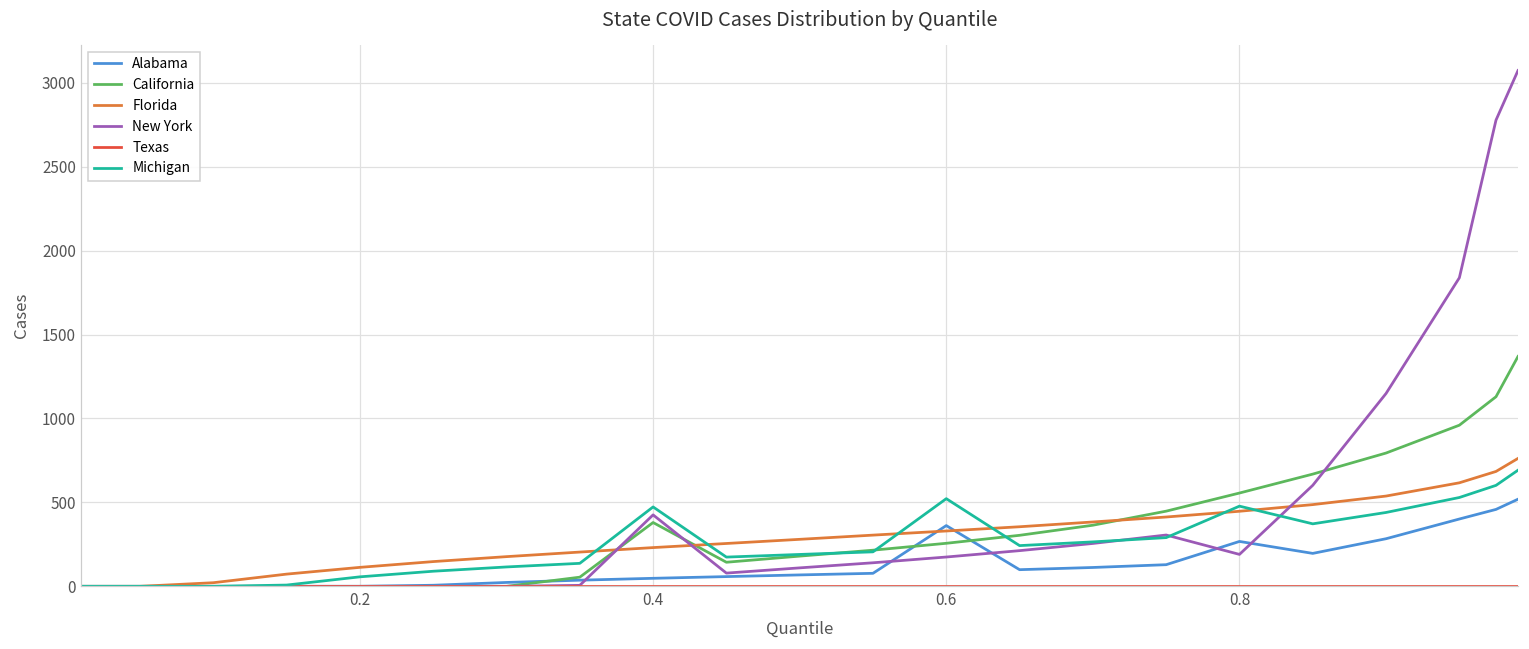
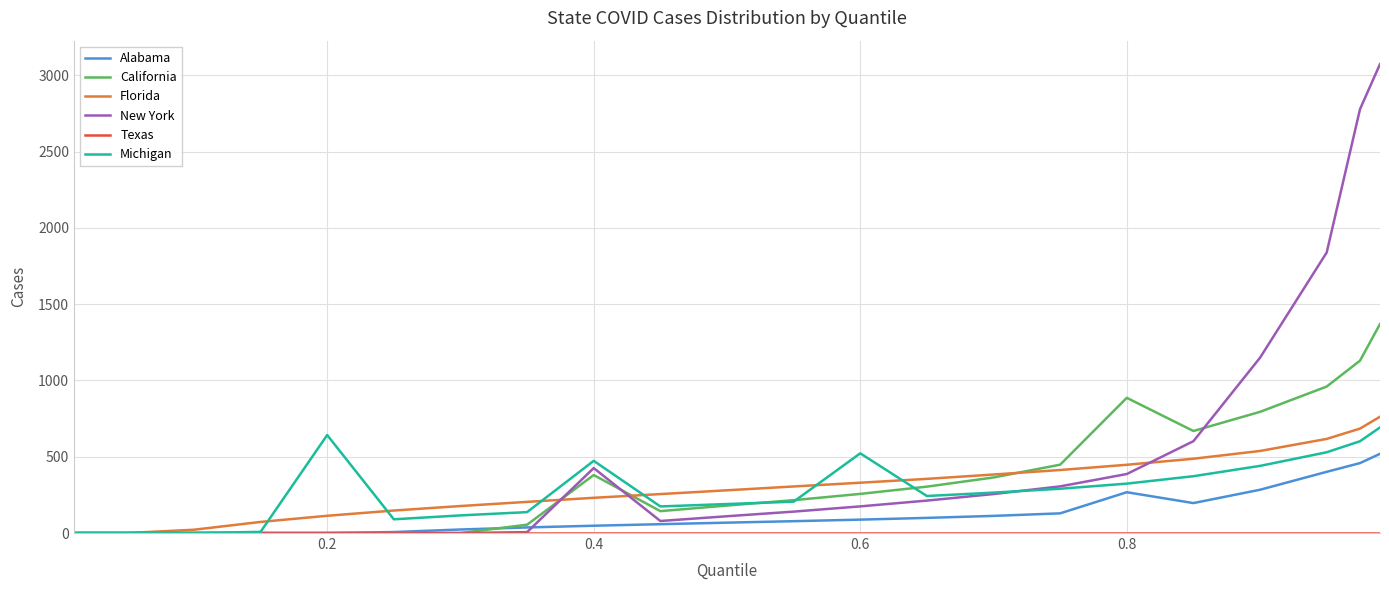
Michigan, 0.2: 60 -> 640
Alabama, 0.6: 360 -> 90
California, 0.8: 560 -> 890
New York, 0.8: 190 -> 390
Michigan, 0.8: 480 -> 320
